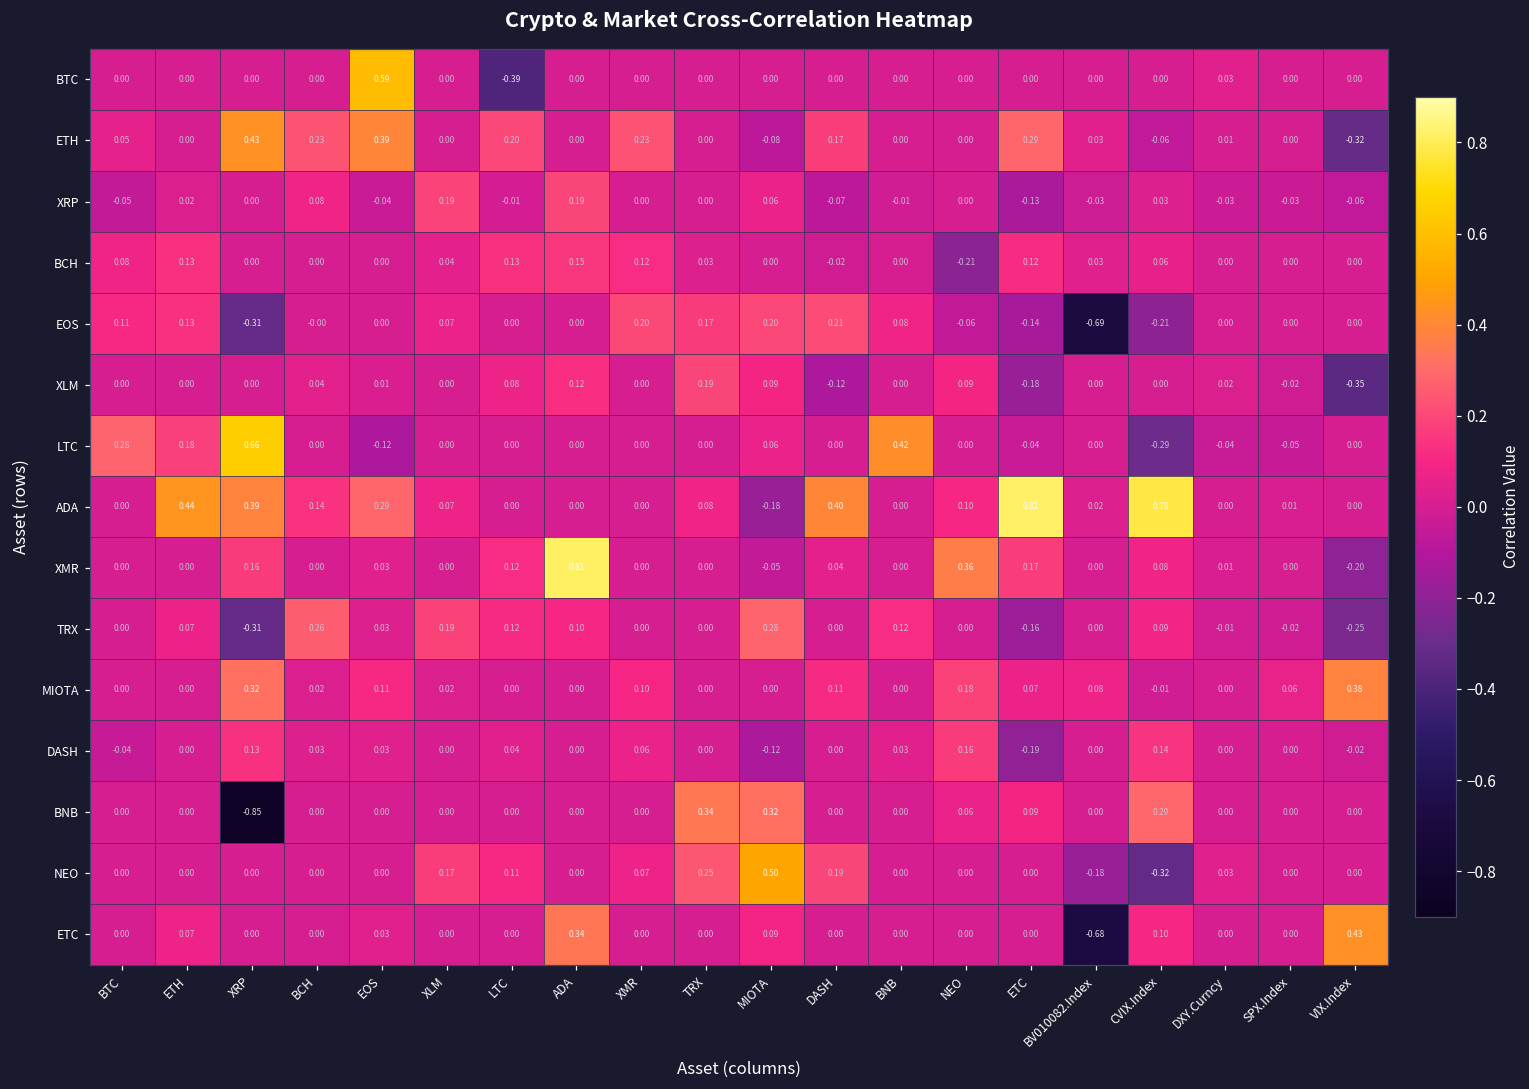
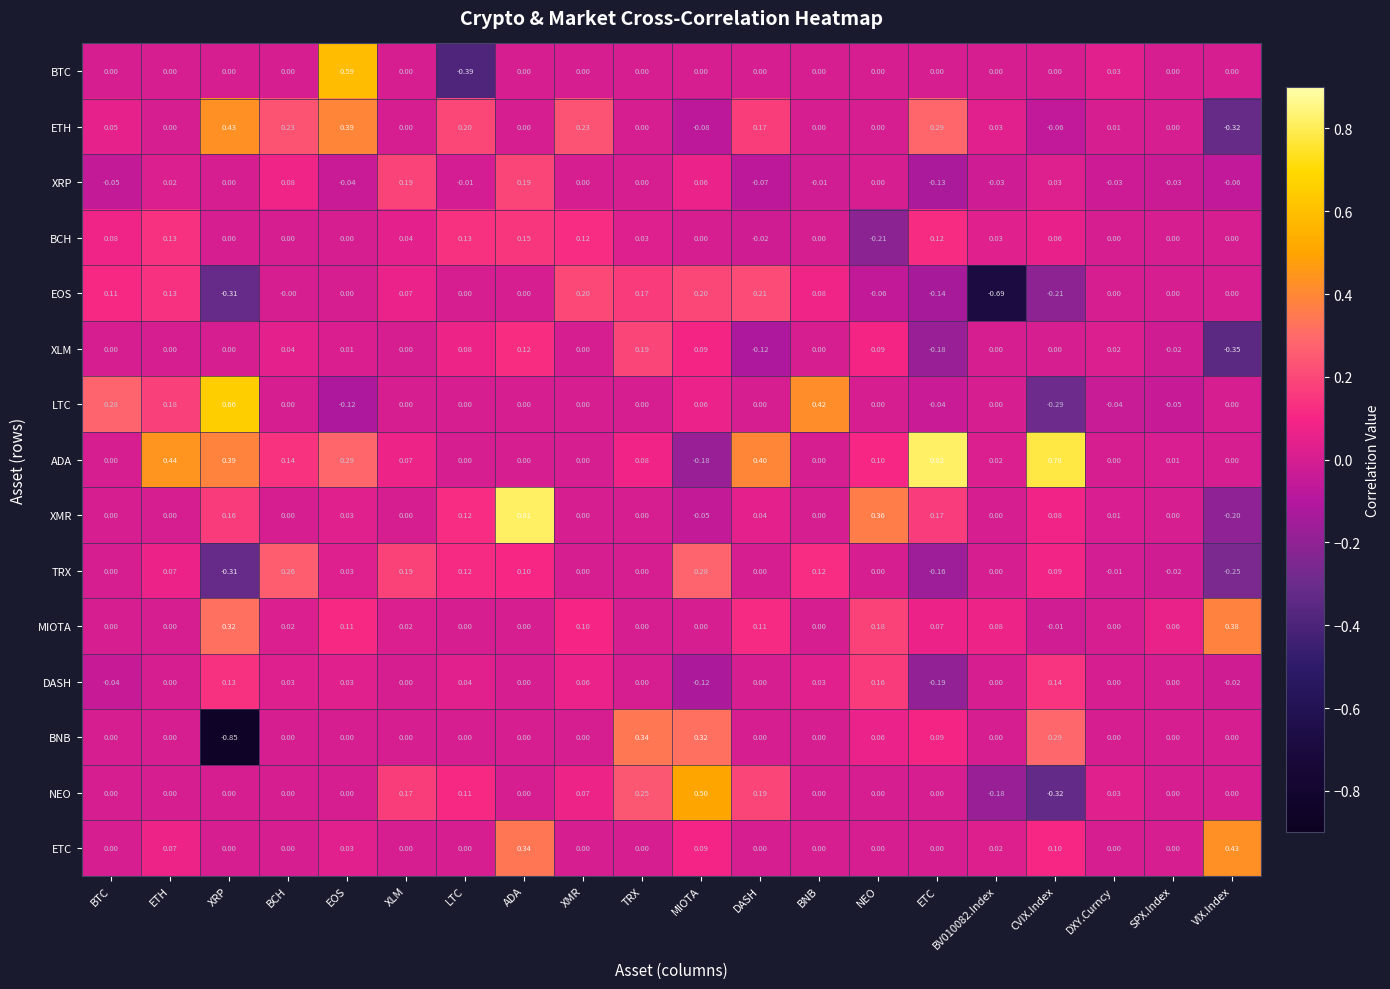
ETC, BV010082.Index: -0.68 -> 0.02
